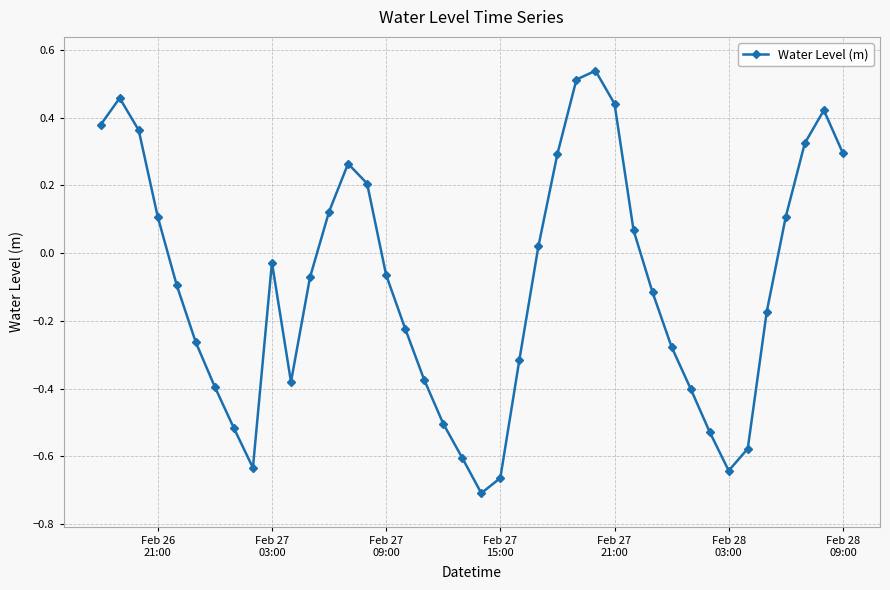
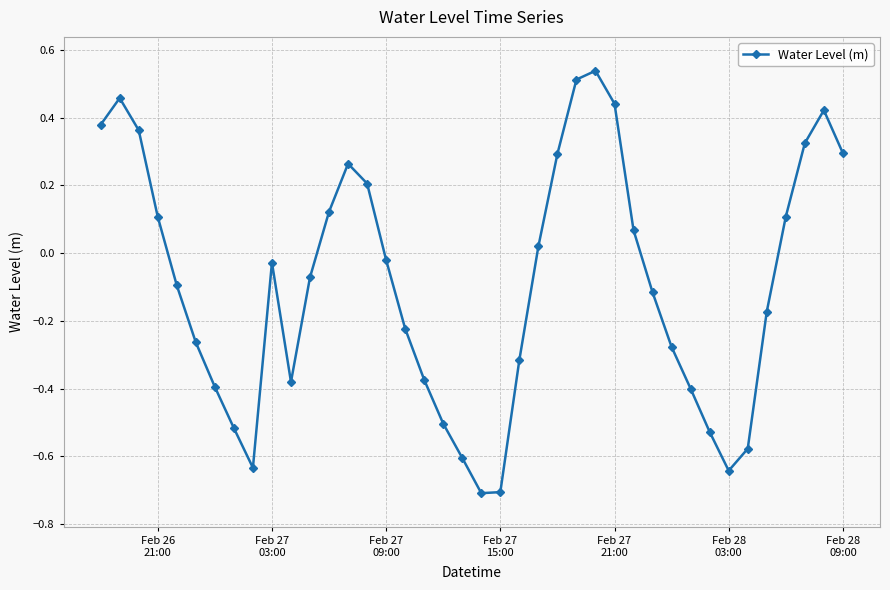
Feb 27 09:00: -0.06 -> -0.02
Feb 27 15:00: -0.66 -> -0.71
